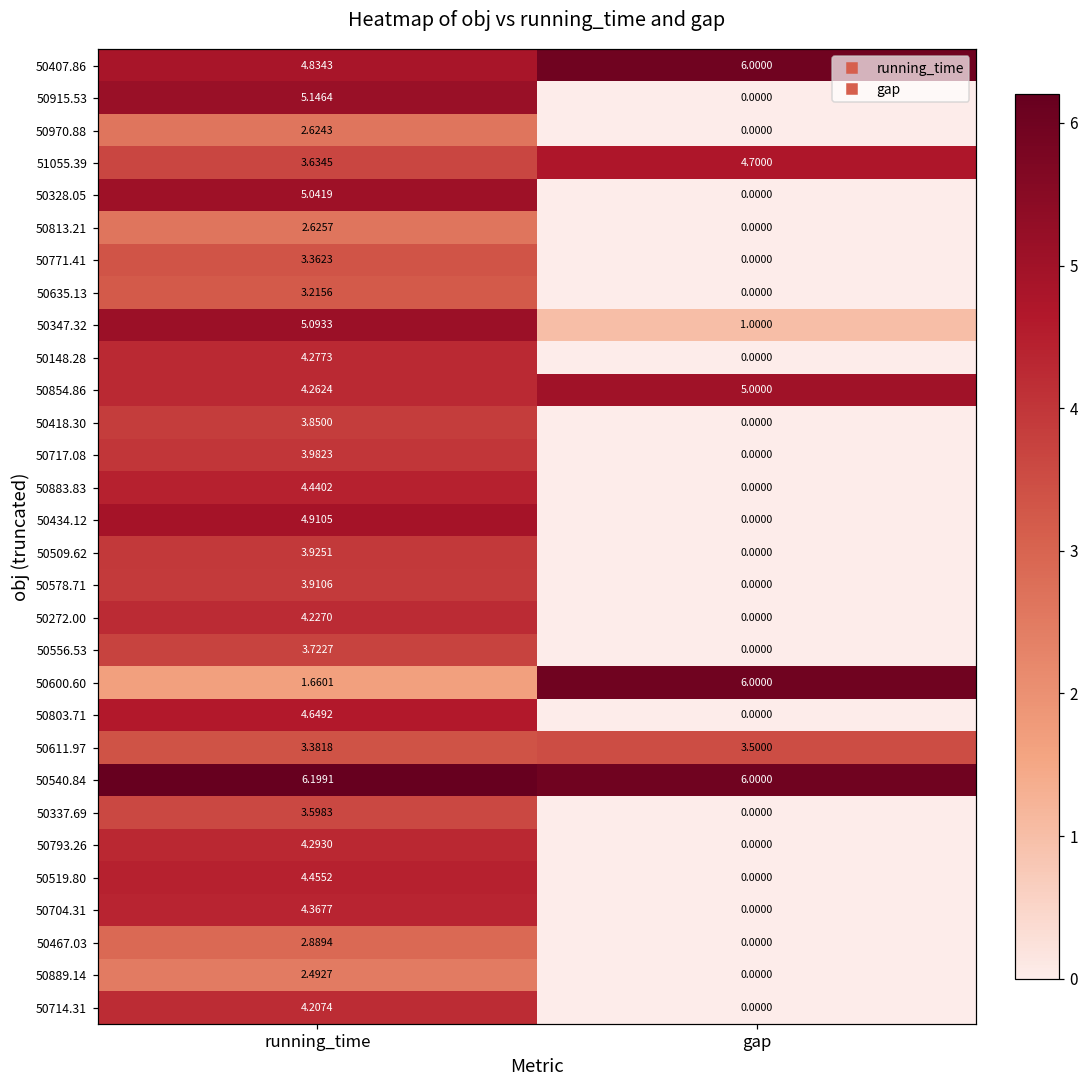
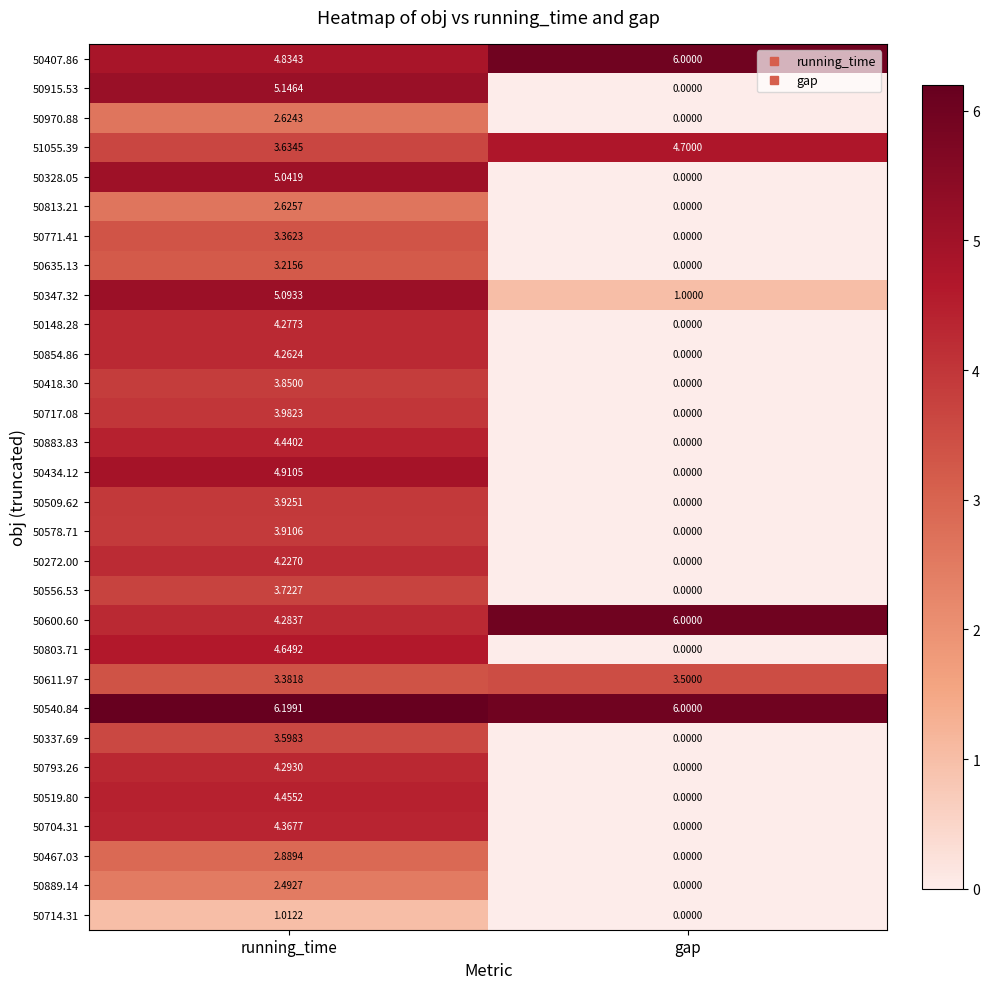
50854.86, gap: 5.0000 -> 0.0000
50600.60, running_time: 1.6601 -> 4.2837
50714.31, running_time: 4.2074 -> 1.0122
